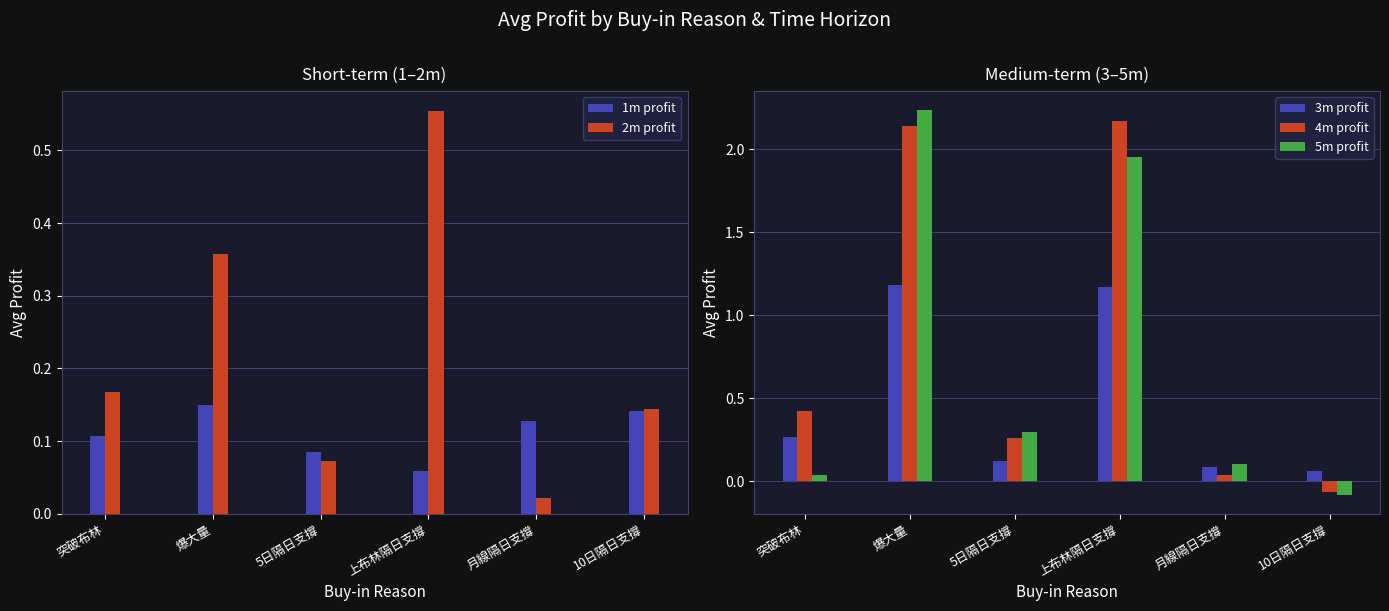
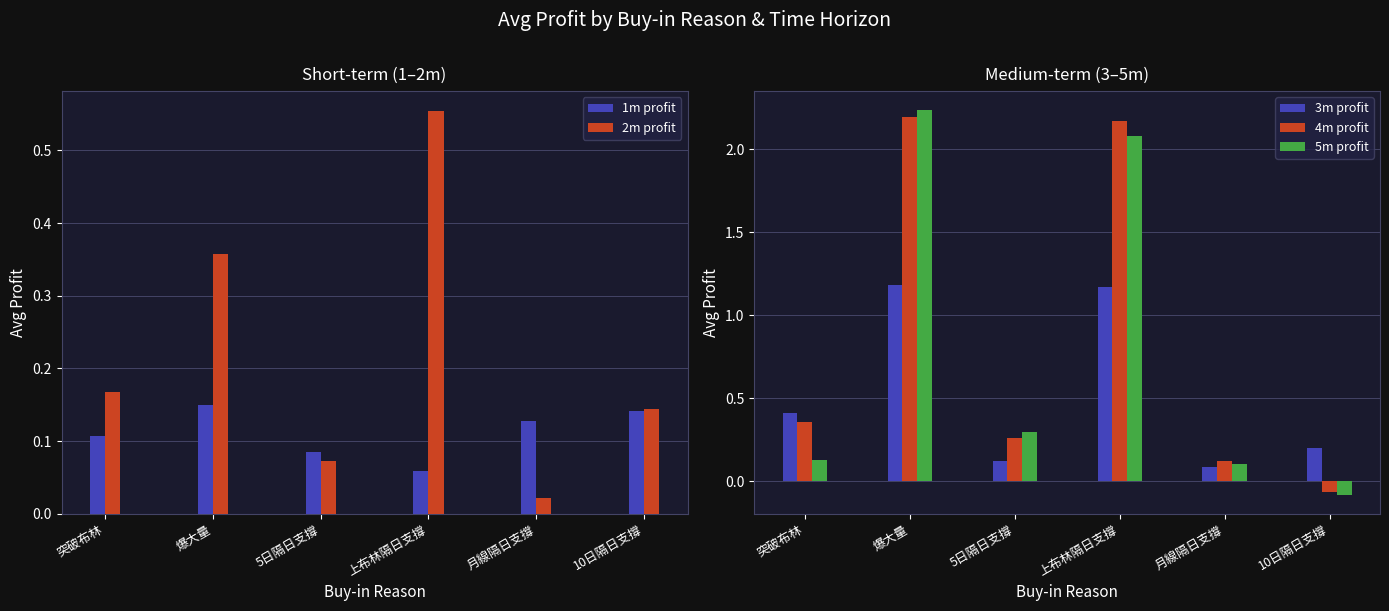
Medium-term (3–5m), 3m profit, 突破布林: 0.27 -> 0.41
Medium-term (3–5m), 4m profit, 突破布林: 0.42 -> 0.36
Medium-term (3–5m), 5m profit, 突破布林: 0.04 -> 0.13
Medium-term (3–5m), 4m profit, 爆大量: 2.14 -> 2.19
Medium-term (3–5m), 5m profit, 上布林隔日支撐: 1.95 -> 2.08
Medium-term (3–5m), 4m profit, 月線隔日支撐: 0.04 -> 0.12
Medium-term (3–5m), 3m profit, 10日隔日支撐: 0.06 -> 0.20
